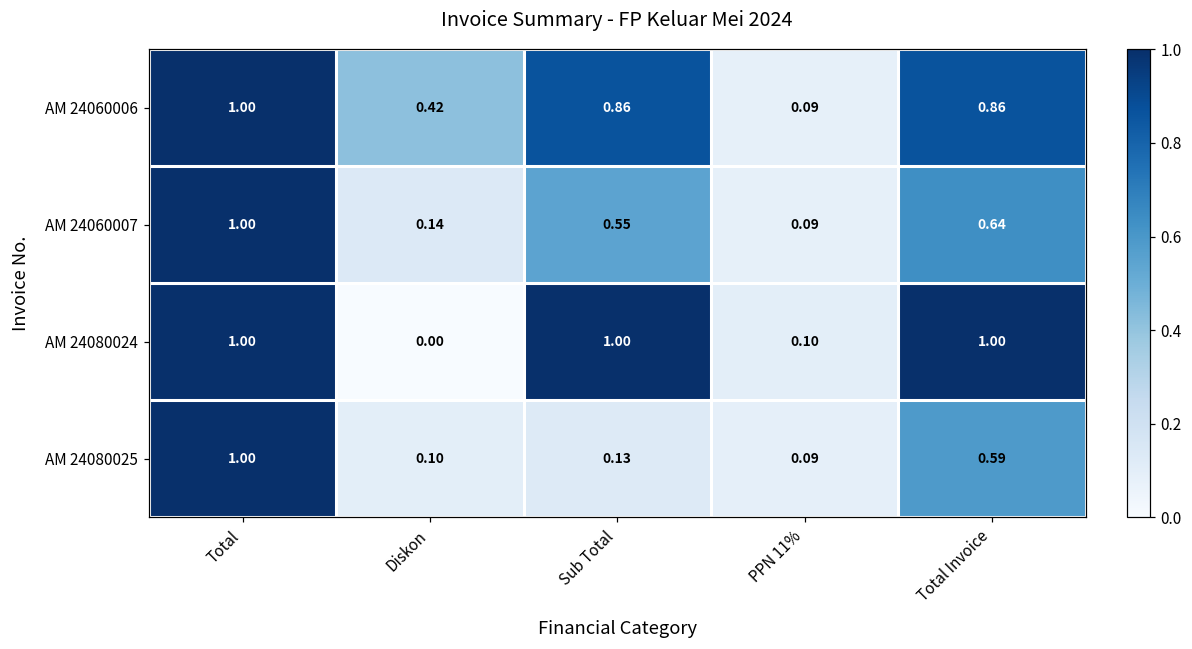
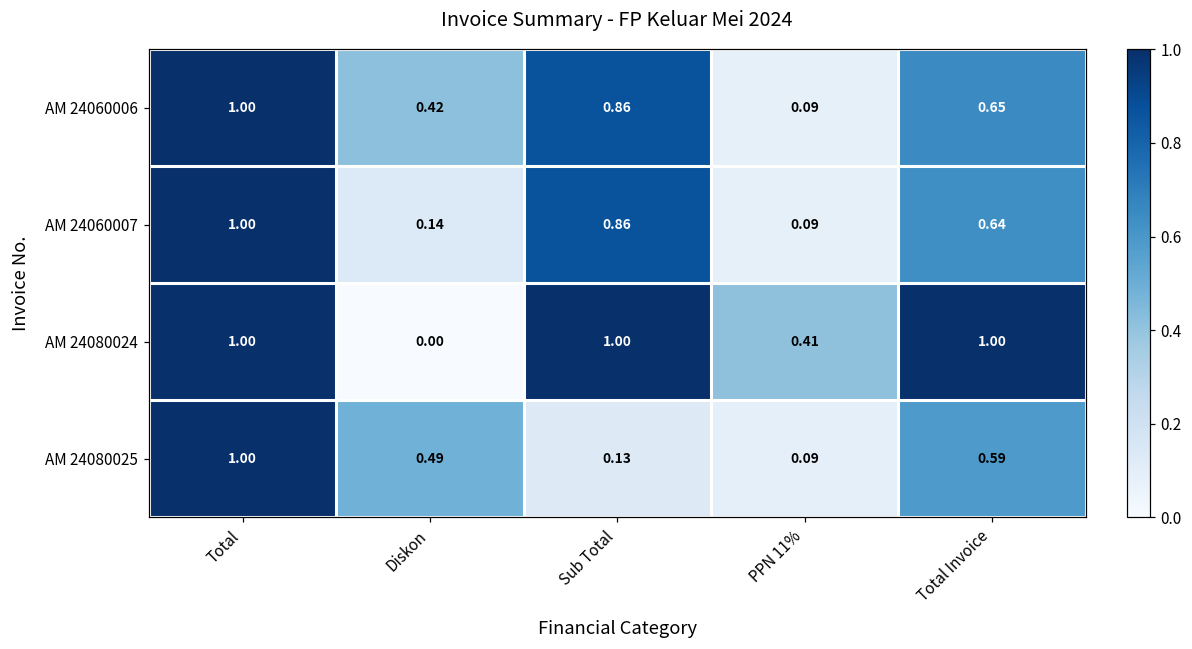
AM 24060006, Total Invoice: 0.86 -> 0.65
AM 24060007, Sub Total: 0.55 -> 0.86
AM 24080024, PPN 11%: 0.10 -> 0.41
AM 24080025, Diskon: 0.10 -> 0.49
